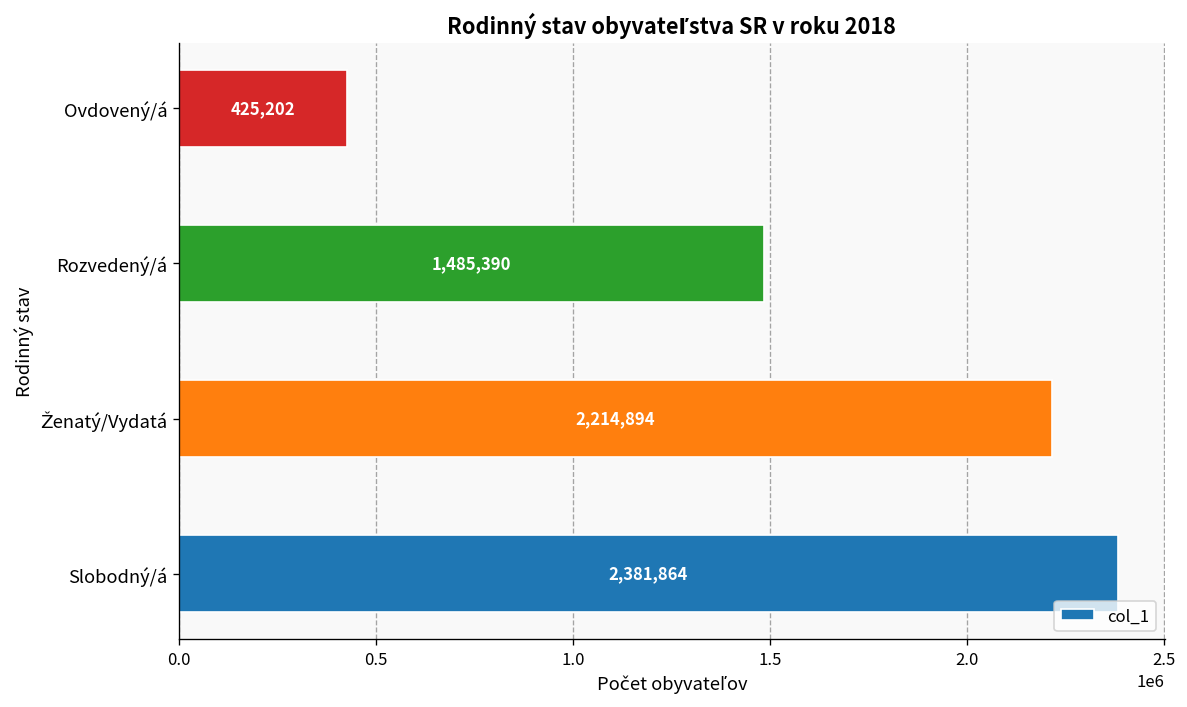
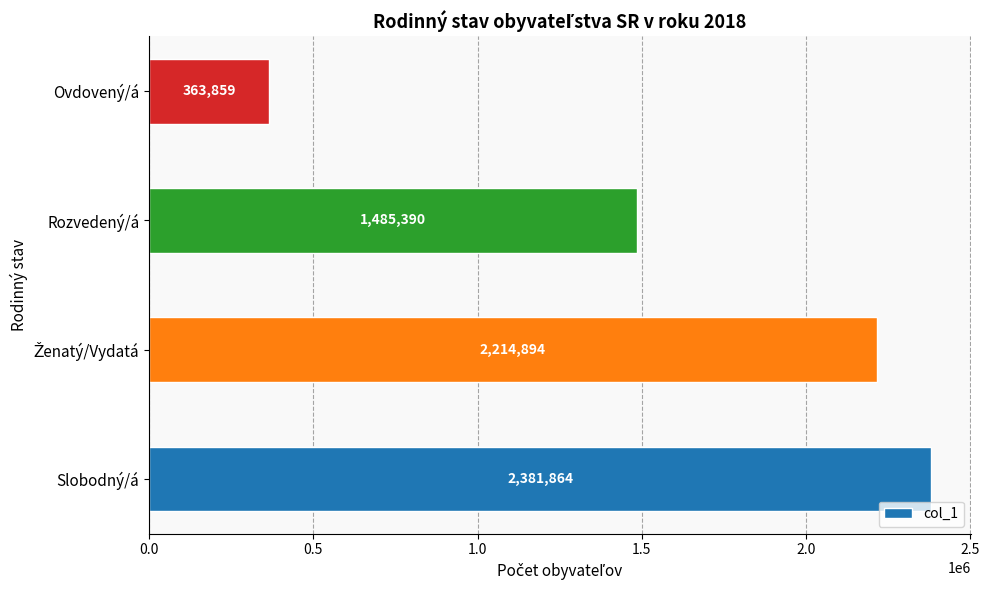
Ovdovený/á: 425,202 -> 363,859
